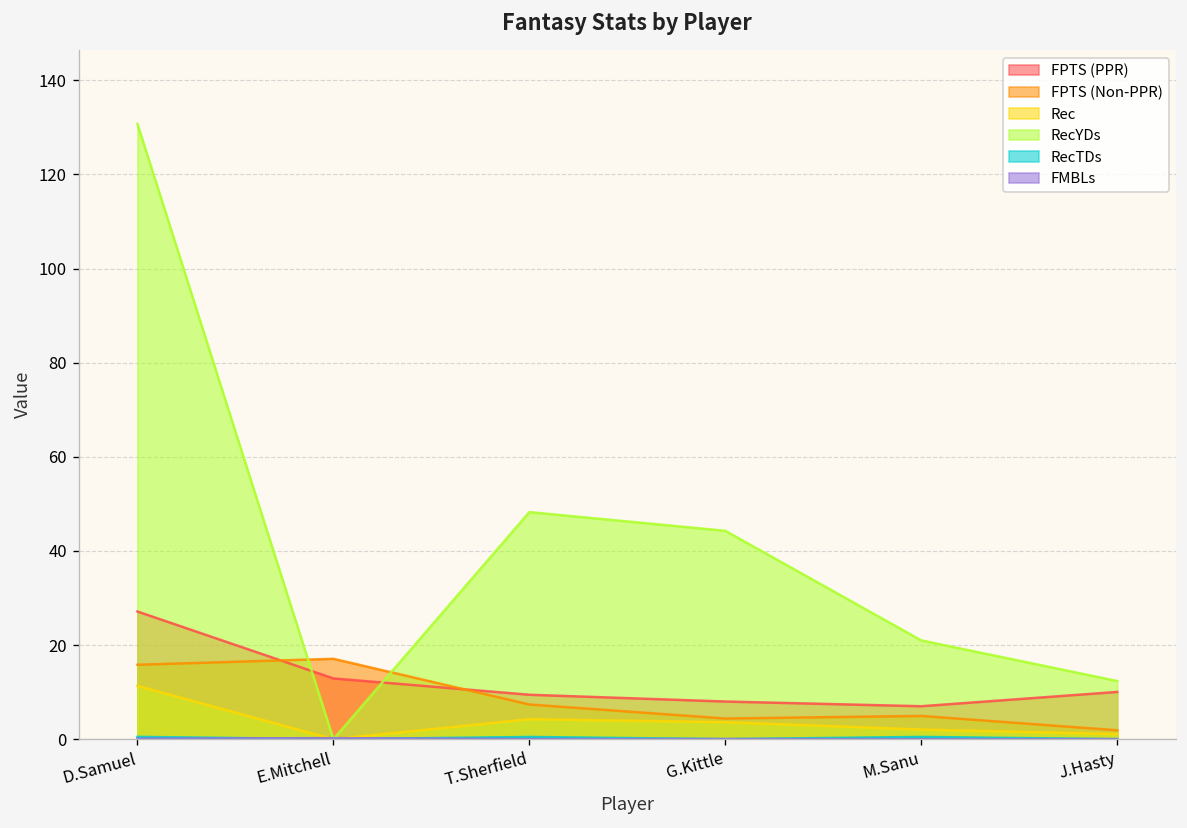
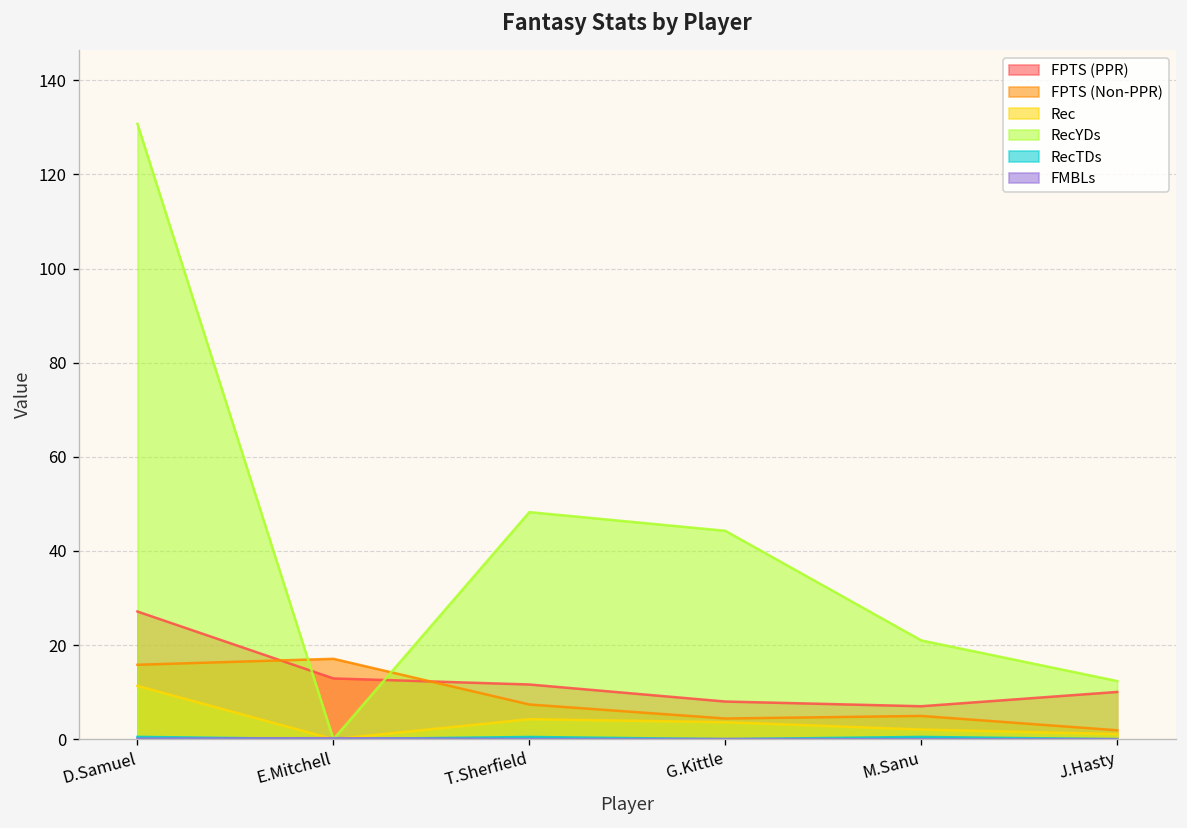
FPTS (PPR), T.Sherfield: 9 -> 12
